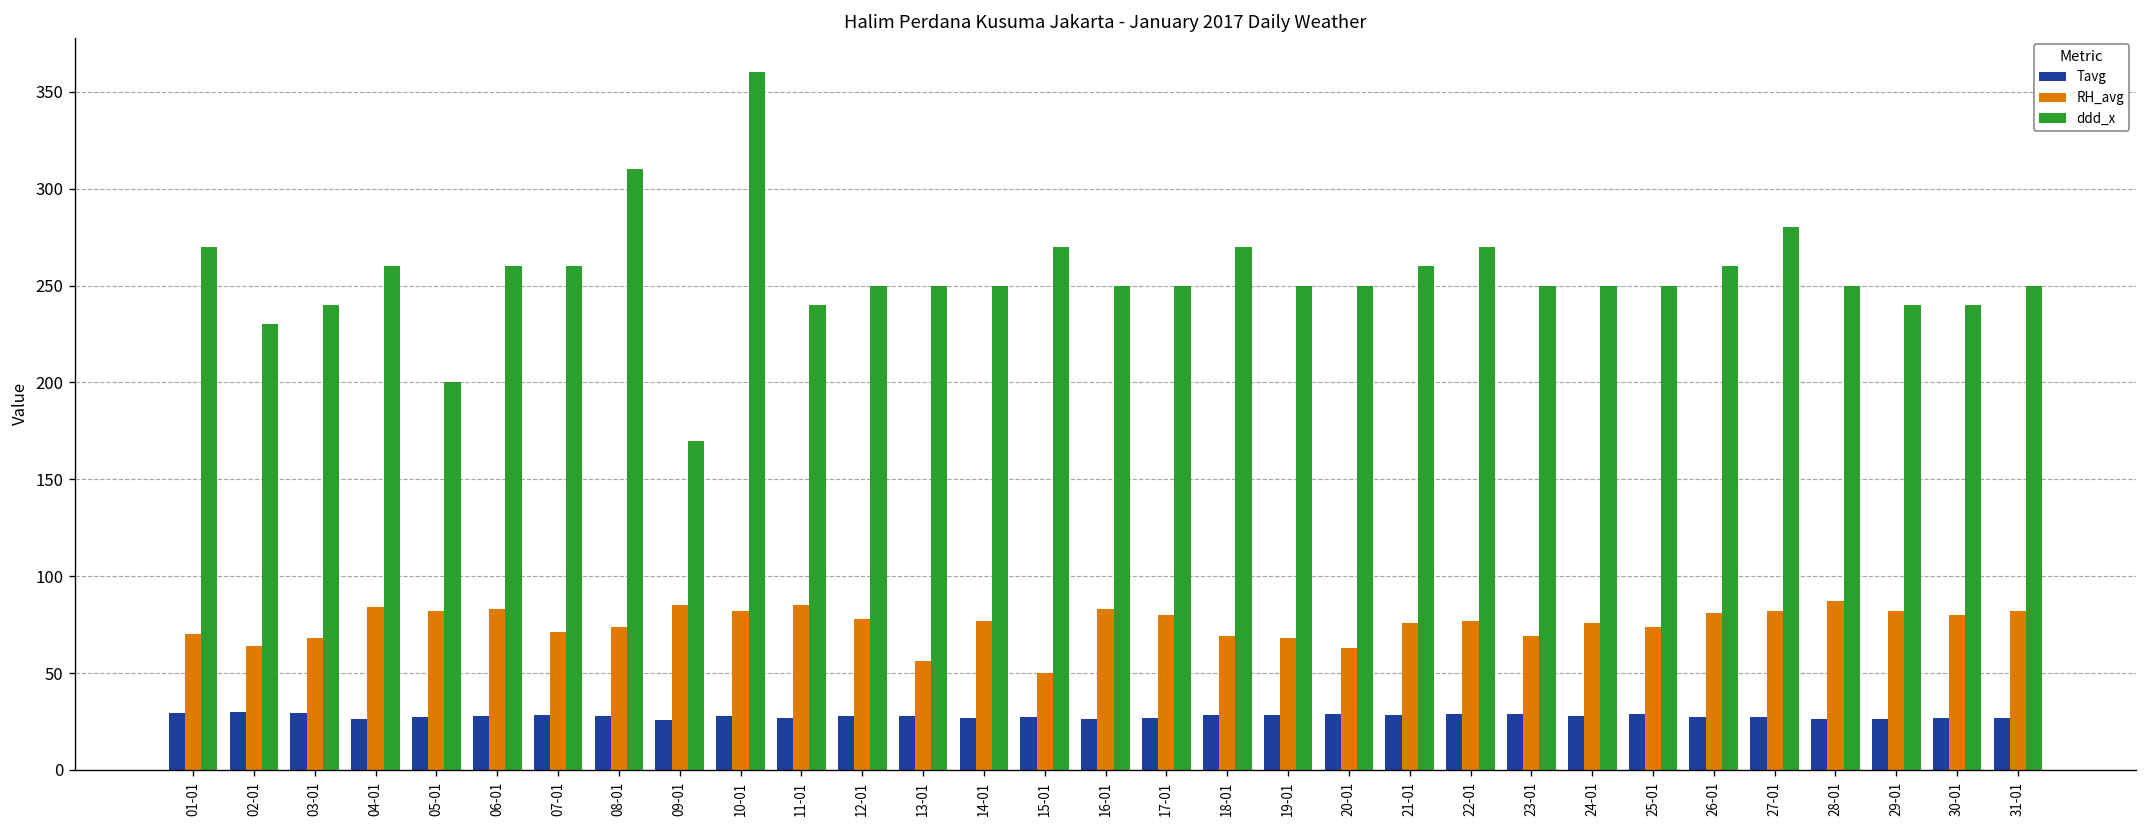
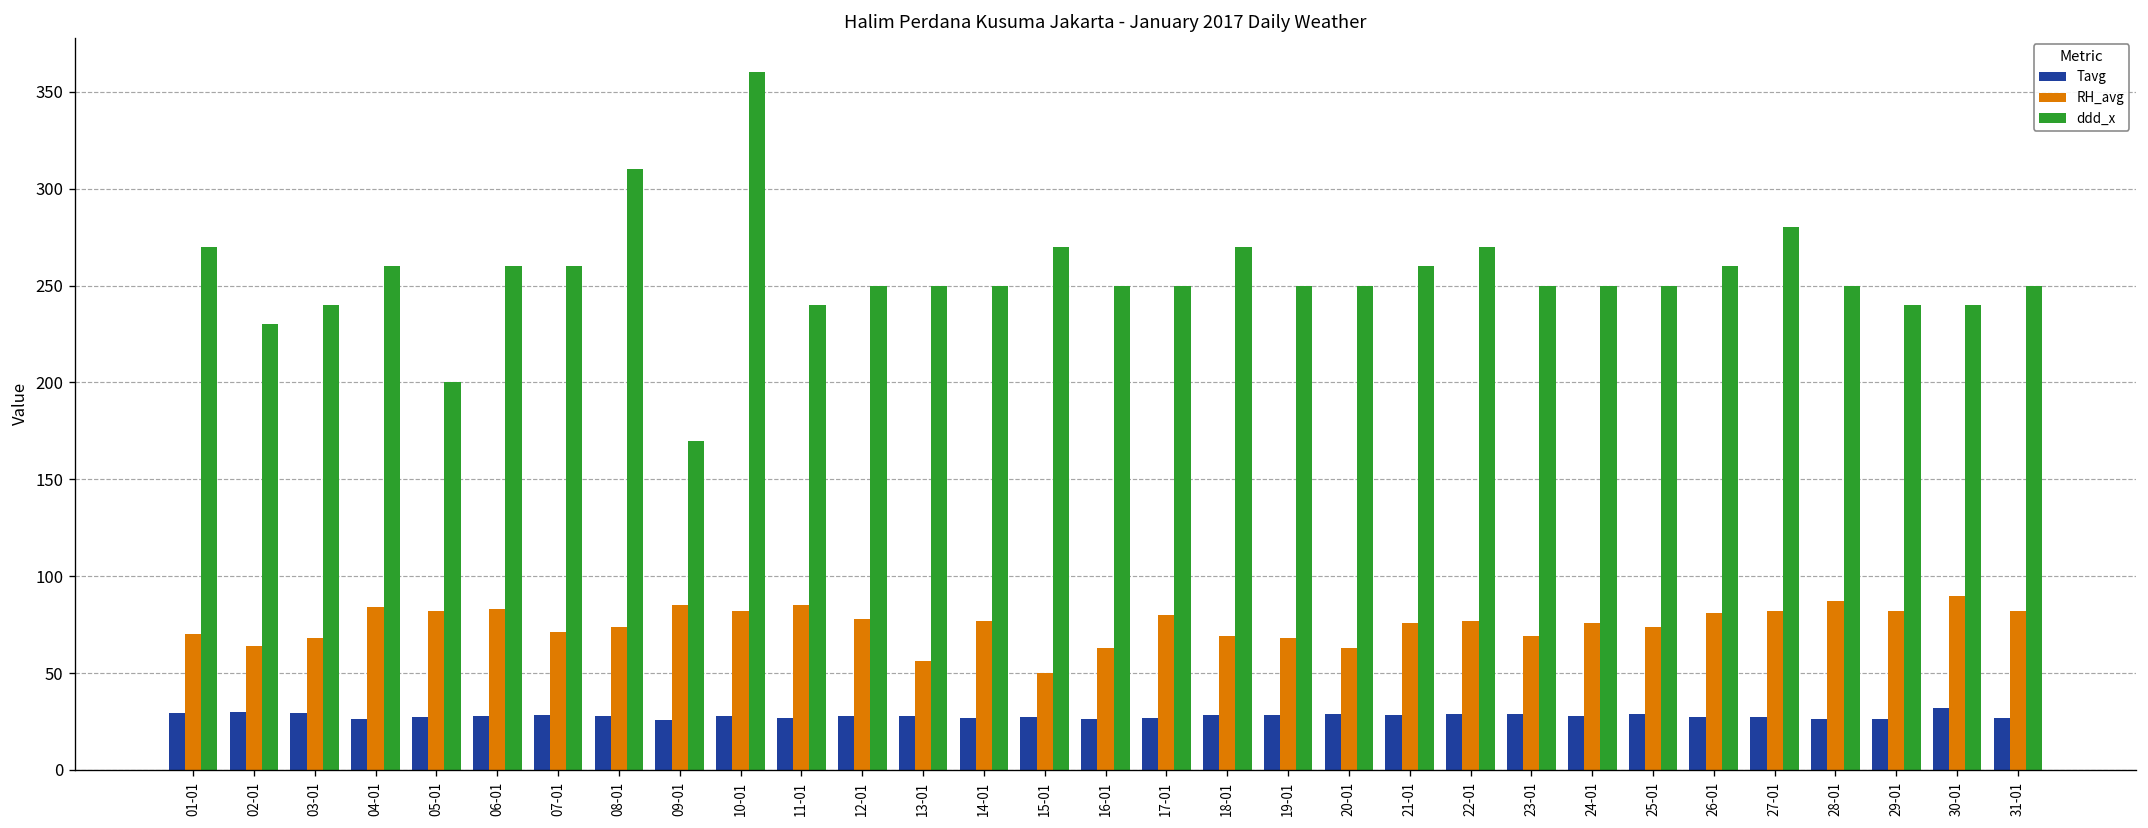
RH_avg, 16-01: 83 -> 63
Tavg, 30-01: 27 -> 32
RH_avg, 30-01: 80 -> 90
